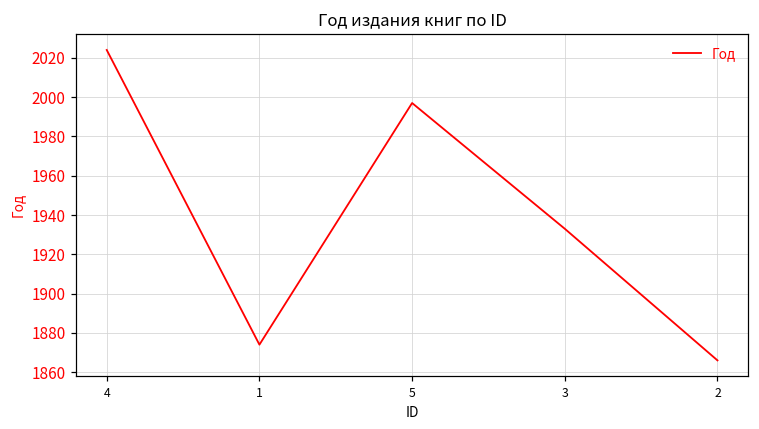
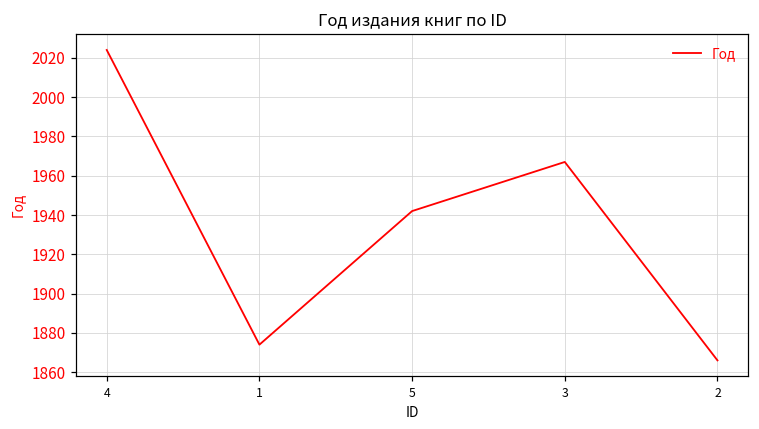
5: 1997 -> 1942
3: 1933 -> 1967
